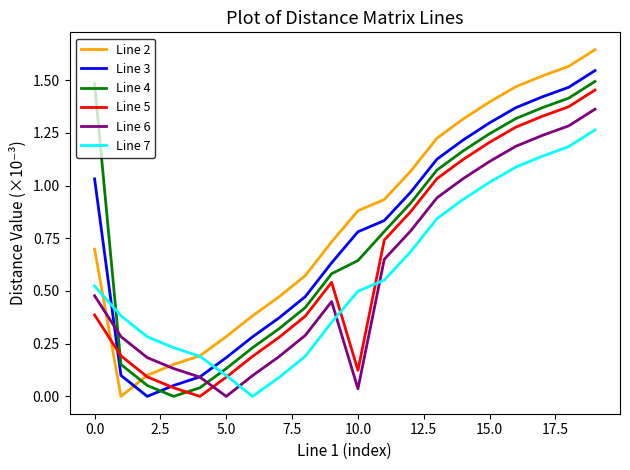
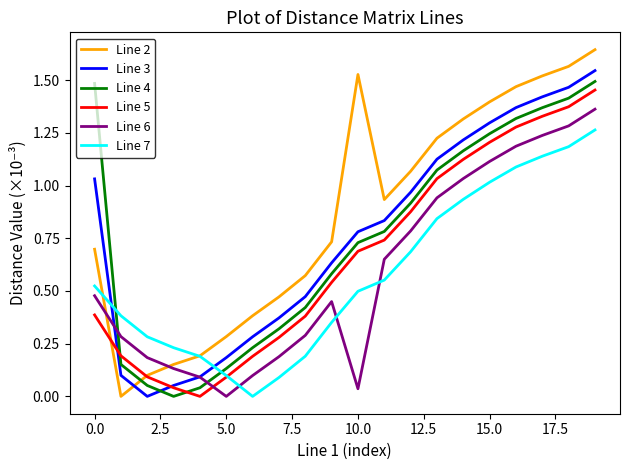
Line 2, 10.0: 0.88 -> 1.53
Line 4, 10.0: 0.64 -> 0.73
Line 5, 10.0: 0.12 -> 0.69
